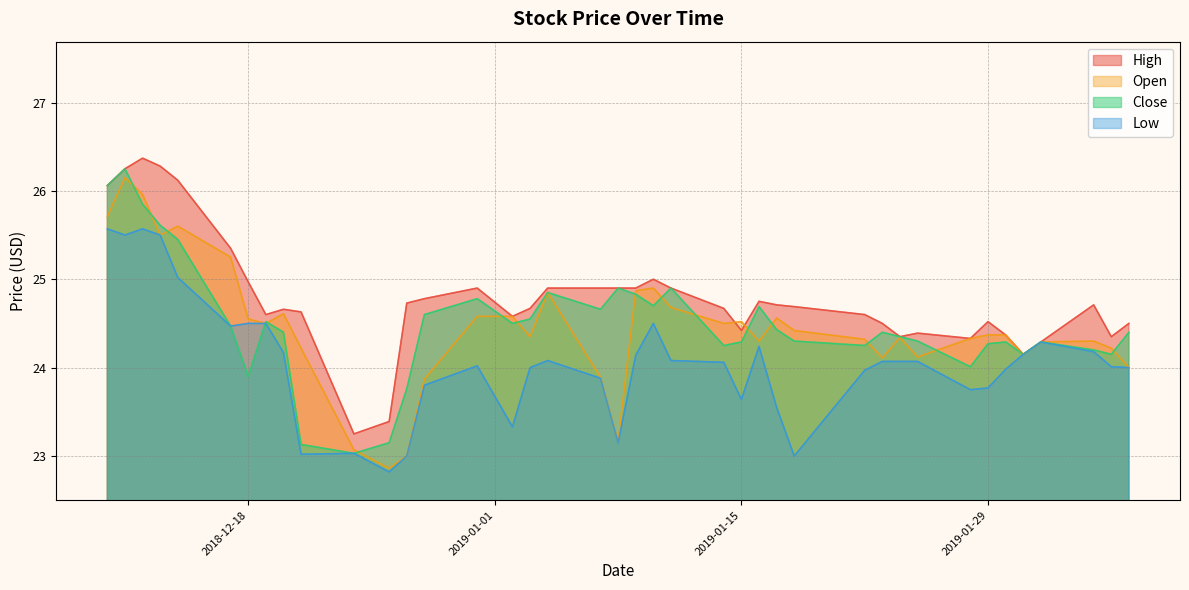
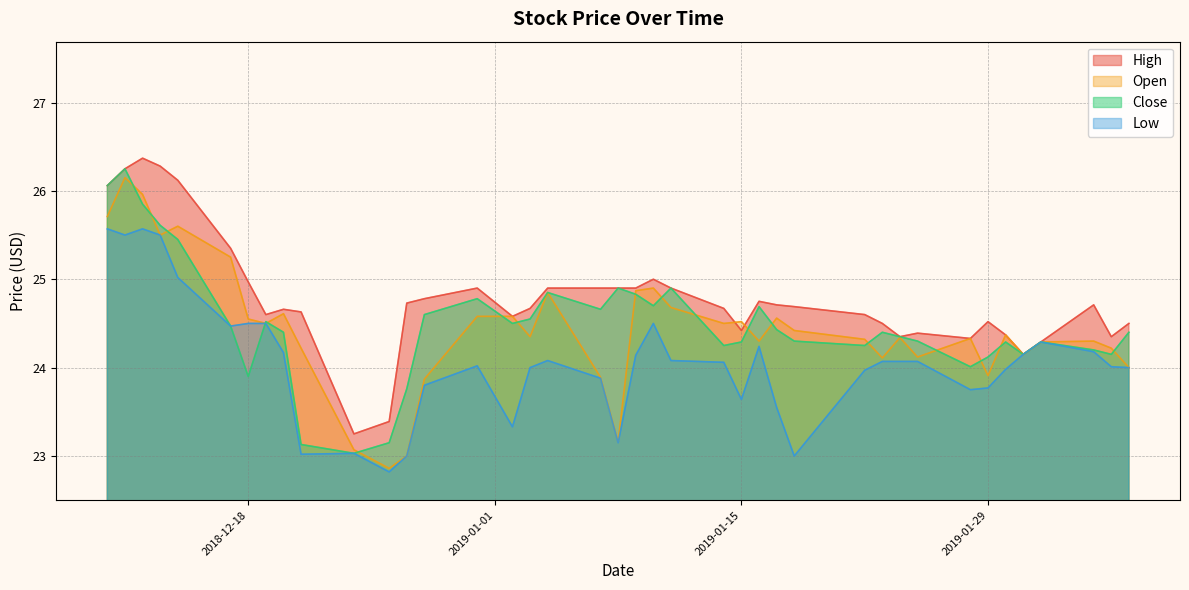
Open, 2019-01-29: 24.4 -> 23.9
Close, 2019-01-29: 24.3 -> 24.1
